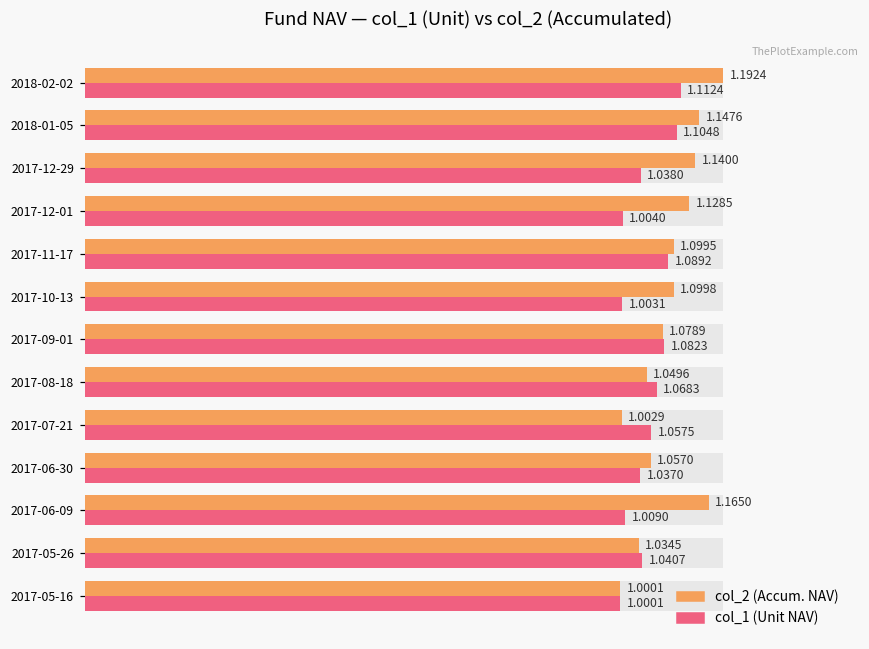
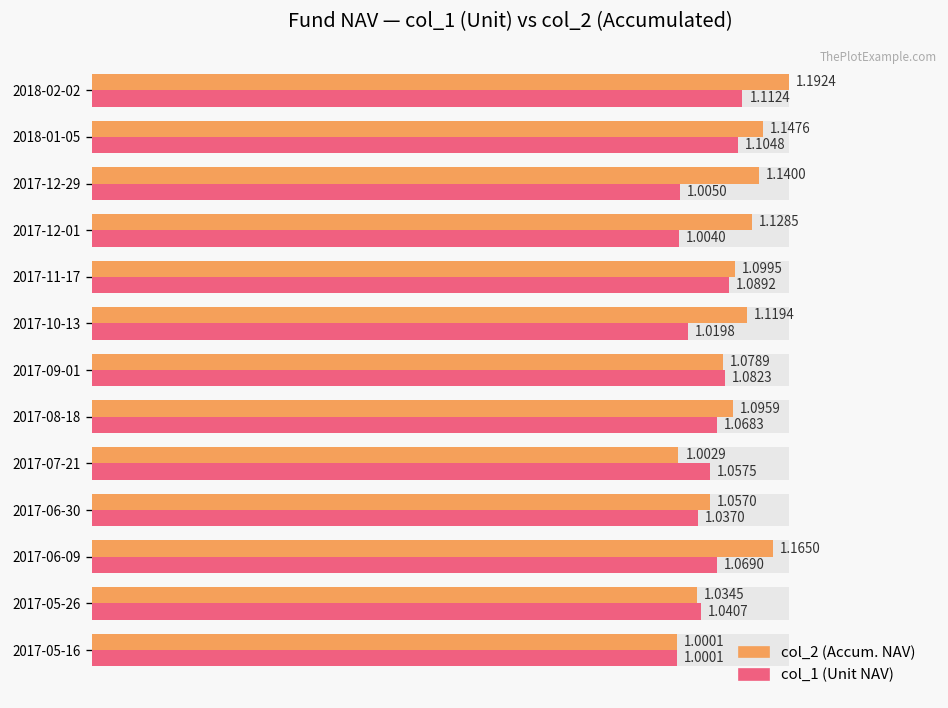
col_1 (Unit NAV), 2017-12-29: 1.0380 -> 1.0050
col_2 (Accum. NAV), 2017-10-13: 1.0998 -> 1.1194
col_1 (Unit NAV), 2017-10-13: 1.0031 -> 1.0198
col_2 (Accum. NAV), 2017-08-18: 1.0496 -> 1.0959
col_1 (Unit NAV), 2017-06-09: 1.0090 -> 1.0690
